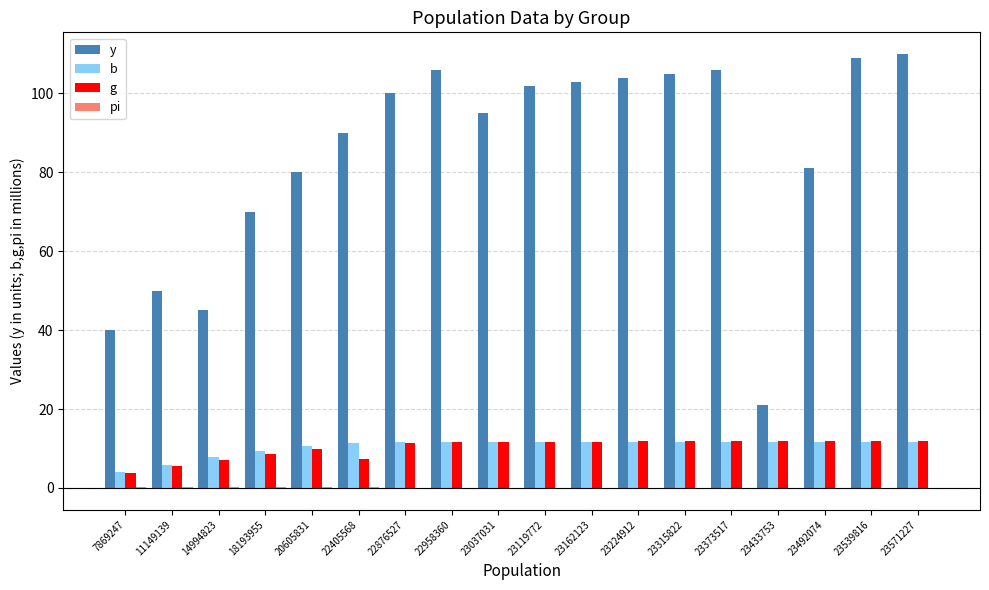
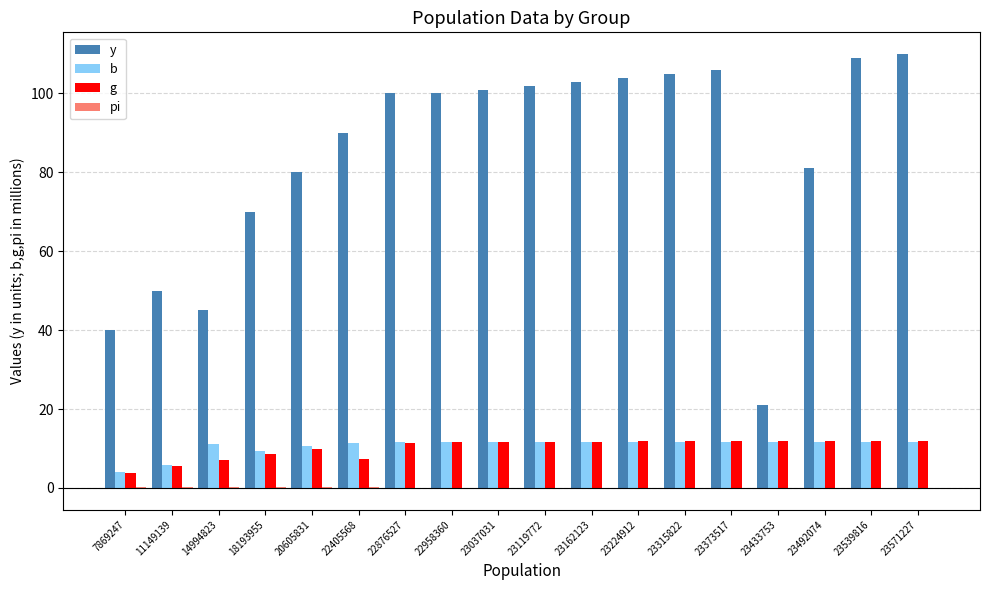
b, 14994823: 8 -> 11
y, 22958360: 106 -> 100
y, 23037031: 95 -> 101
